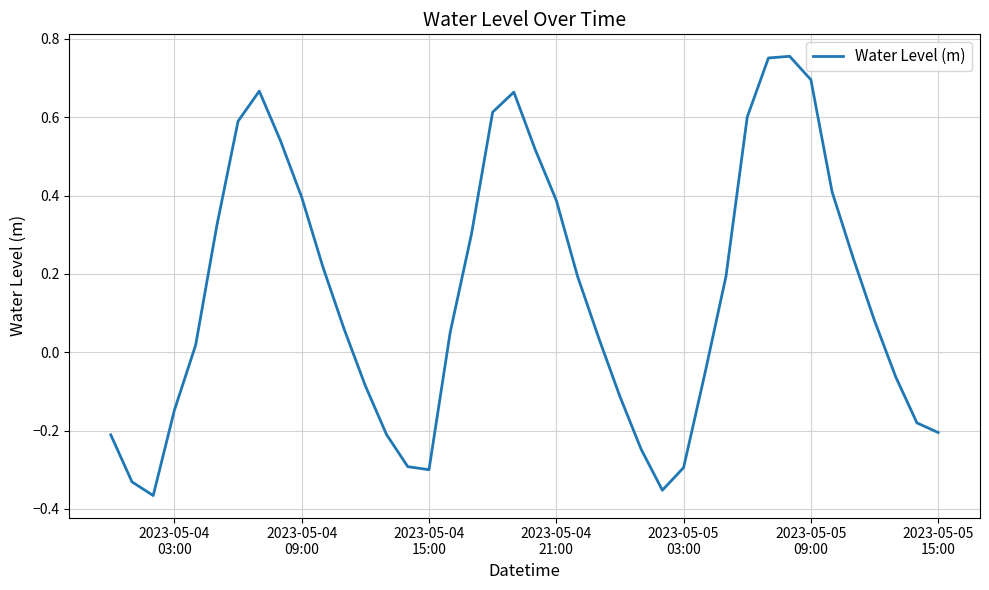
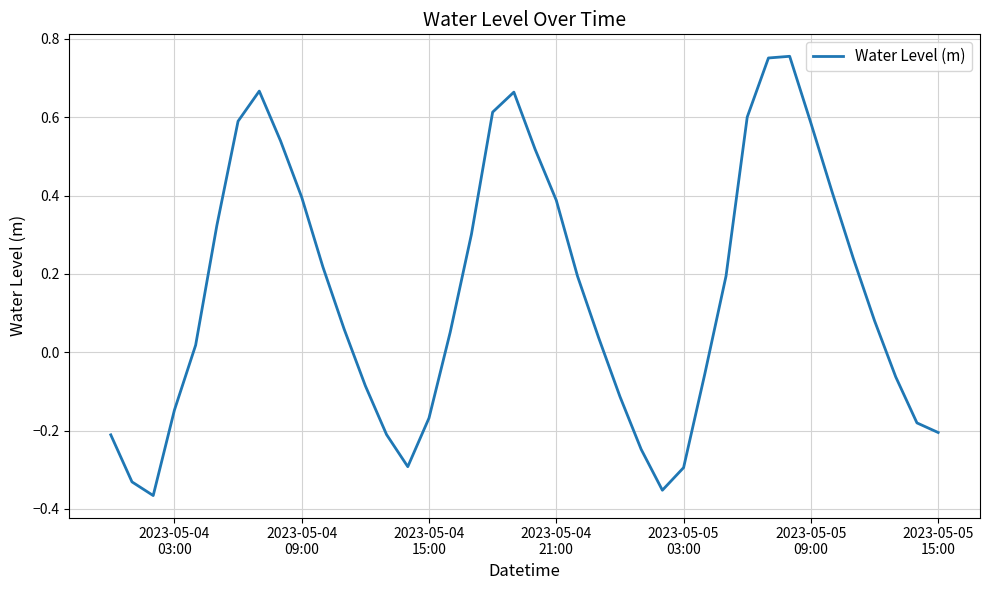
2023-05-04 15:00: -0.30 -> -0.17
2023-05-05 09:00: 0.70 -> 0.59
